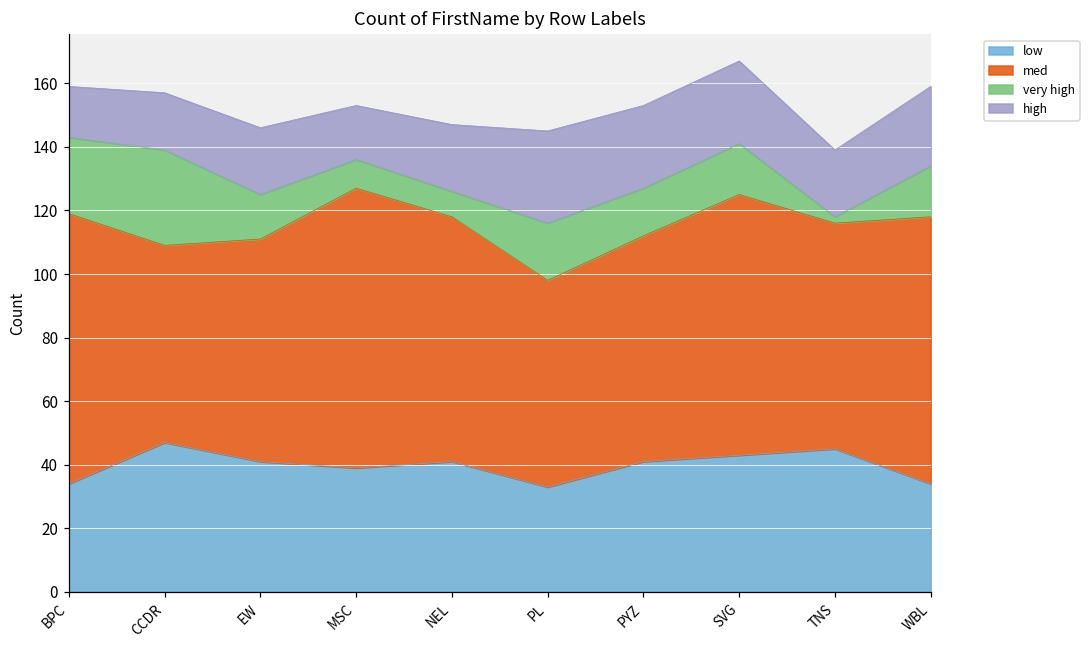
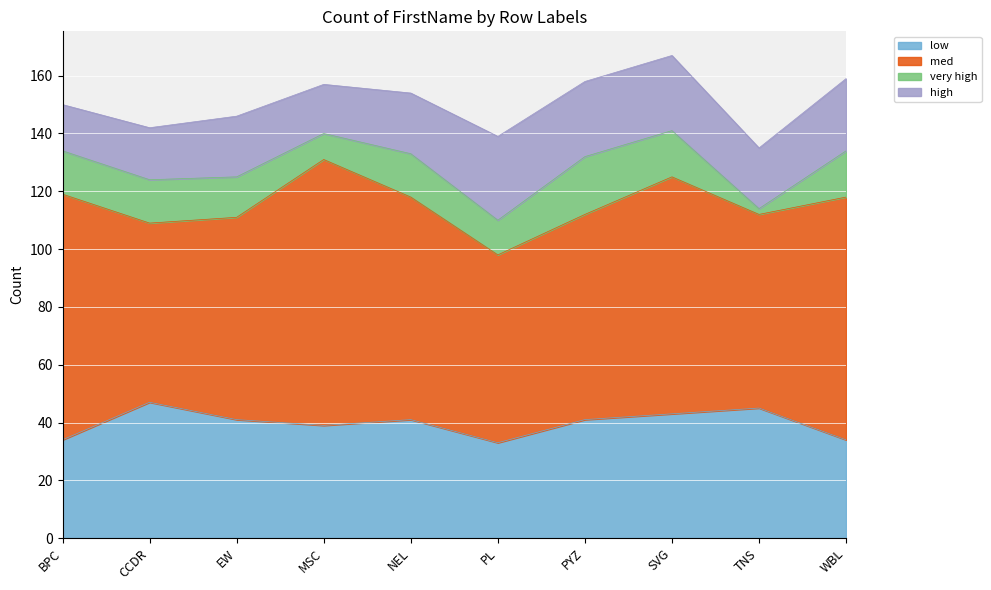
very high, BPC: 24 -> 15
very high, CCDR: 30 -> 15
med, MSC: 88 -> 92
very high, NEL: 8 -> 15
very high, PL: 18 -> 12
very high, PYZ: 15 -> 20
med, TNS: 71 -> 67
